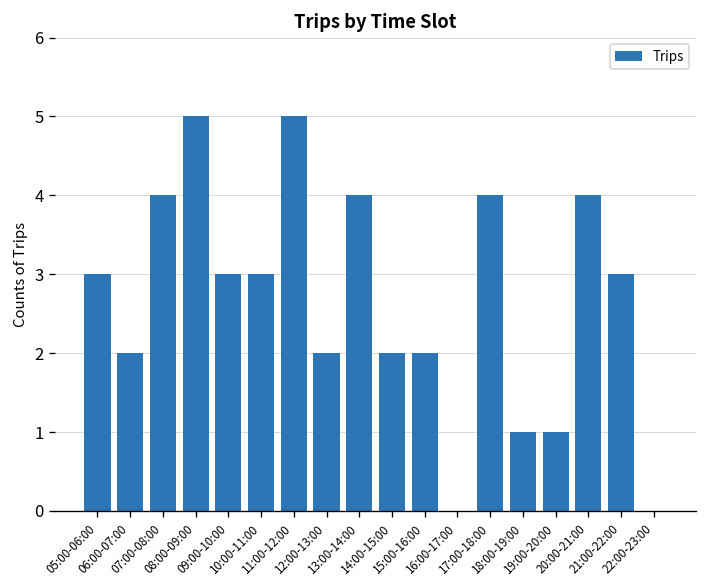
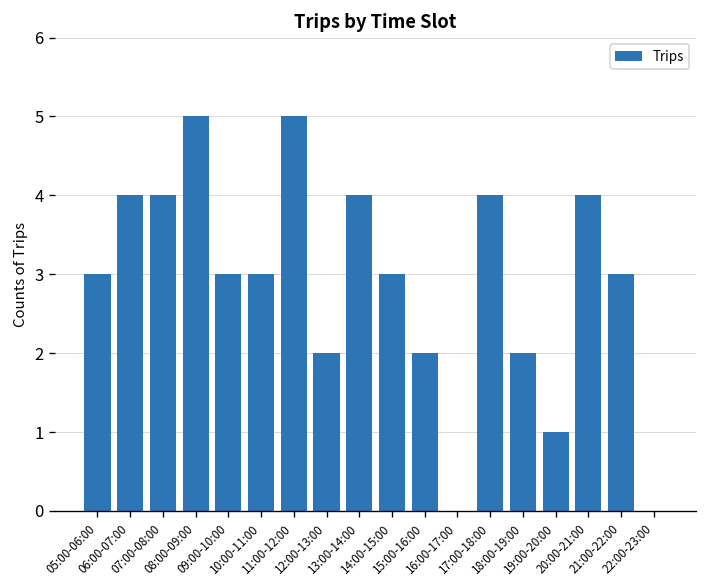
06:00-07:00: 2 -> 4
14:00-15:00: 2 -> 3
18:00-19:00: 1 -> 2
